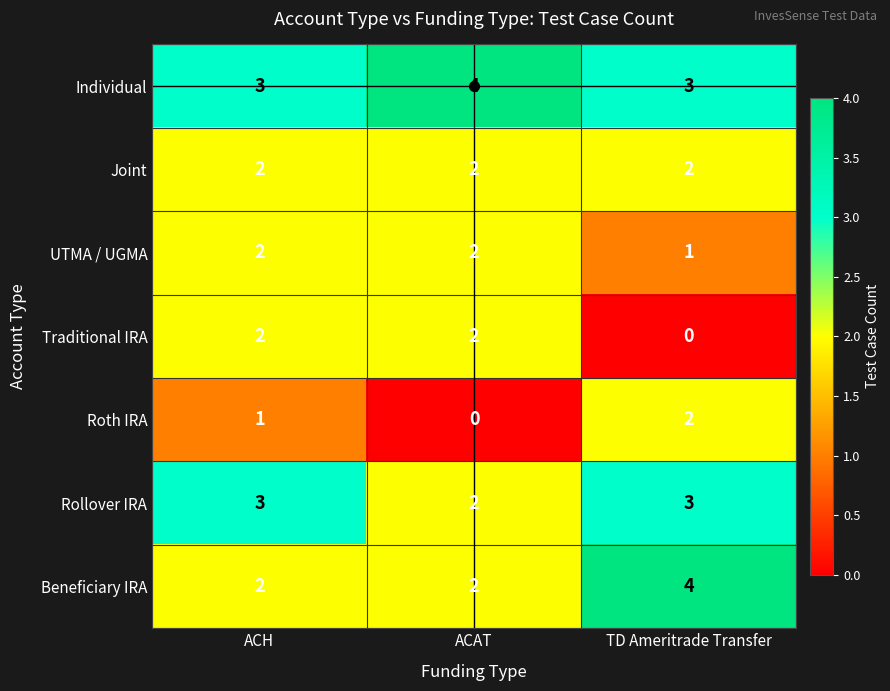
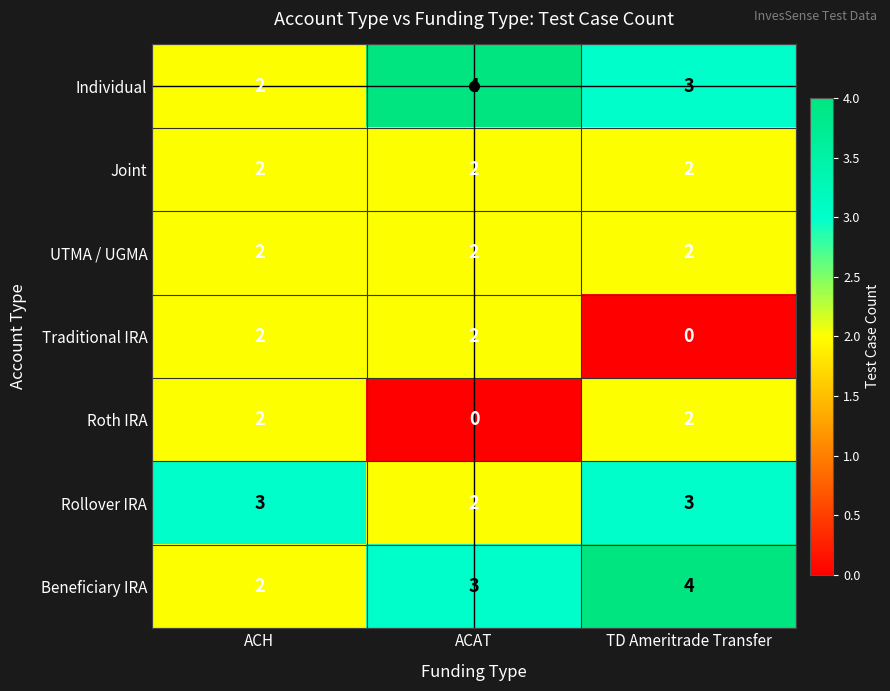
Individual, ACH: 3 -> 2
UTMA / UGMA, TD Ameritrade Transfer: 1 -> 2
Roth IRA, ACH: 1 -> 2
Beneficiary IRA, ACAT: 2 -> 3
